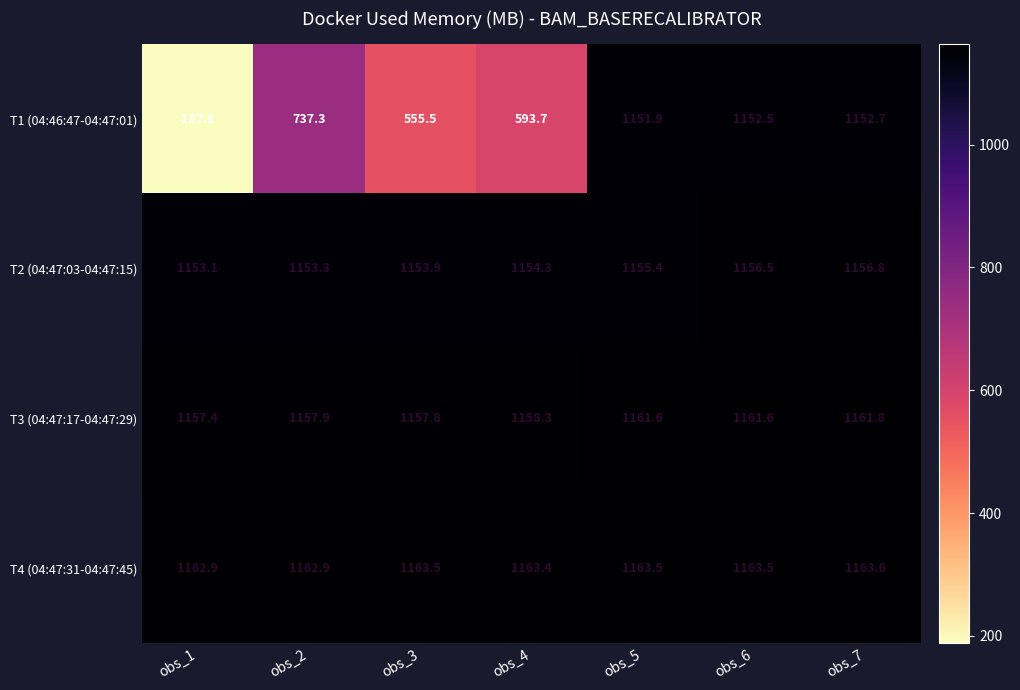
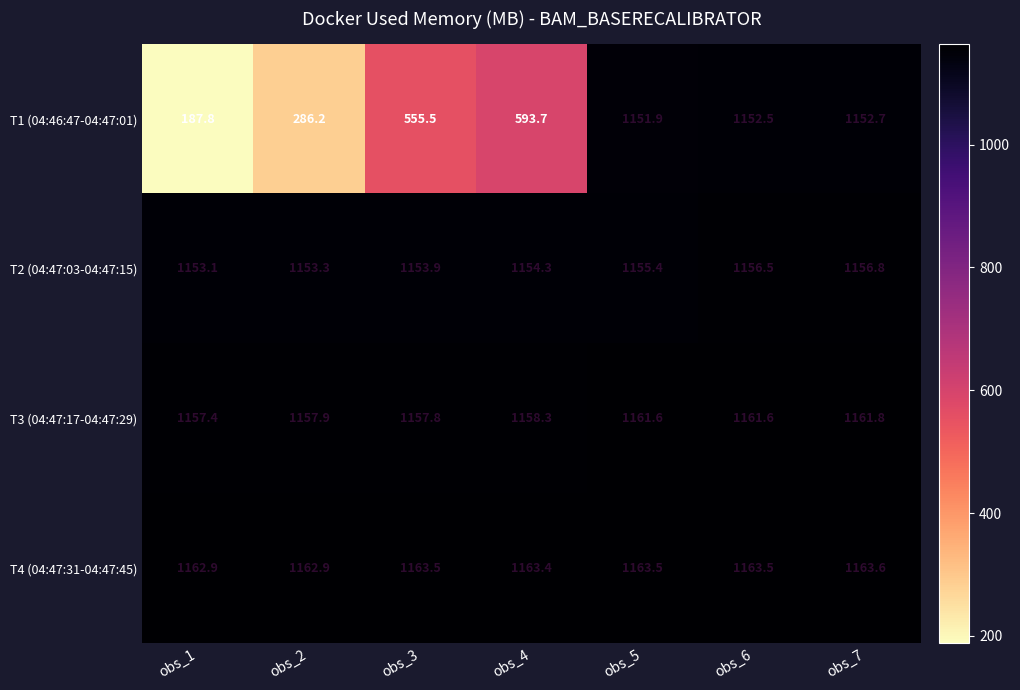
T1 (04:46:47-04:47:01), obs_2: 737.3 -> 286.2
